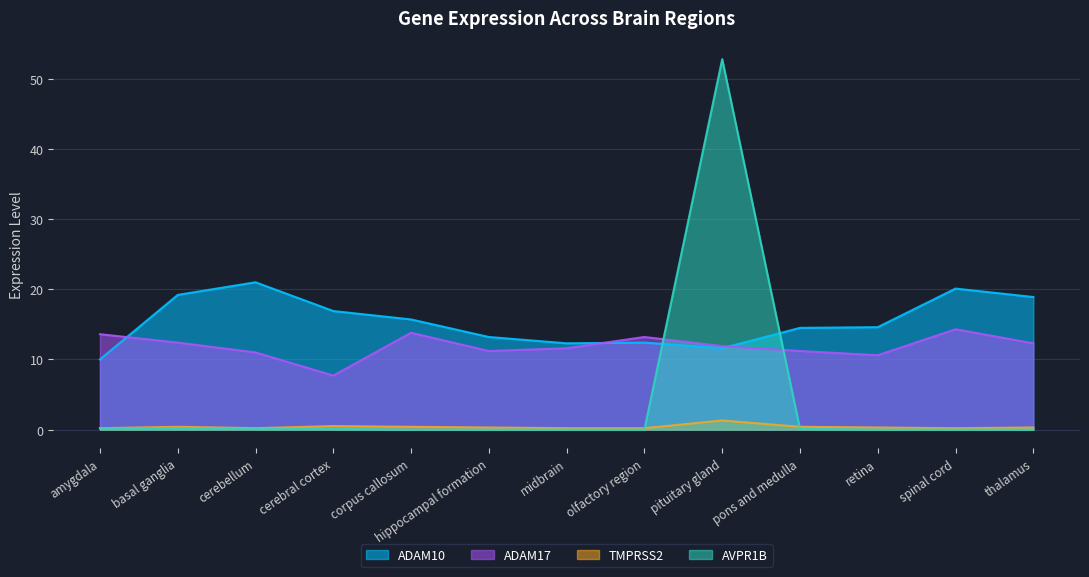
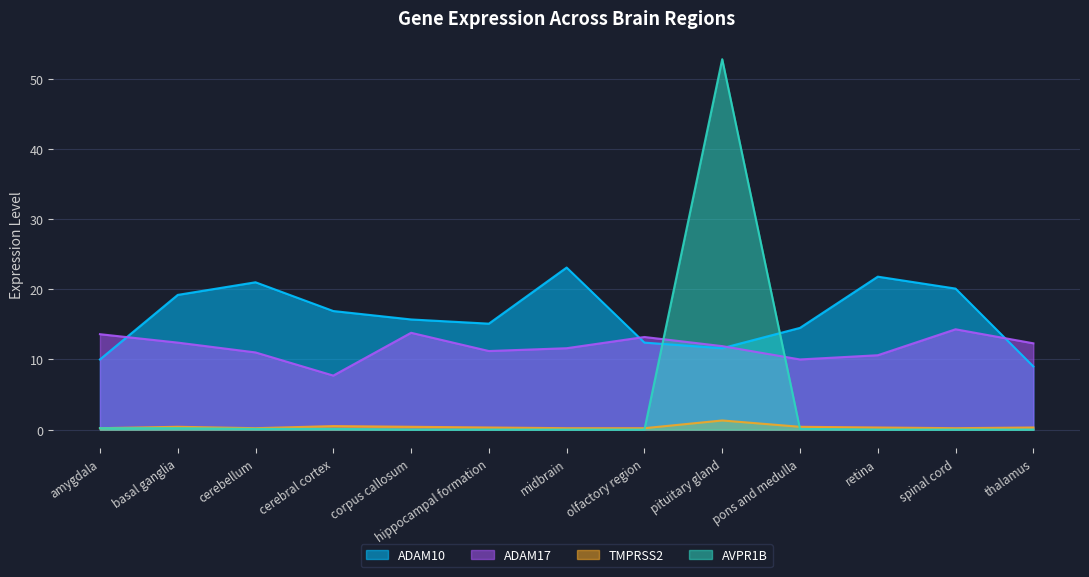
ADAM10, hippocampal formation: 13 -> 15
ADAM10, midbrain: 12 -> 23
ADAM17, pons and medulla: 11 -> 10
ADAM10, retina: 15 -> 22
ADAM10, thalamus: 19 -> 9
